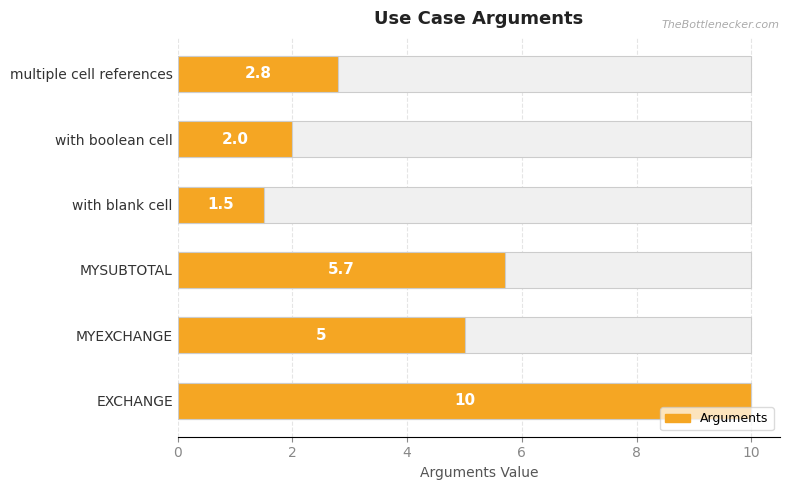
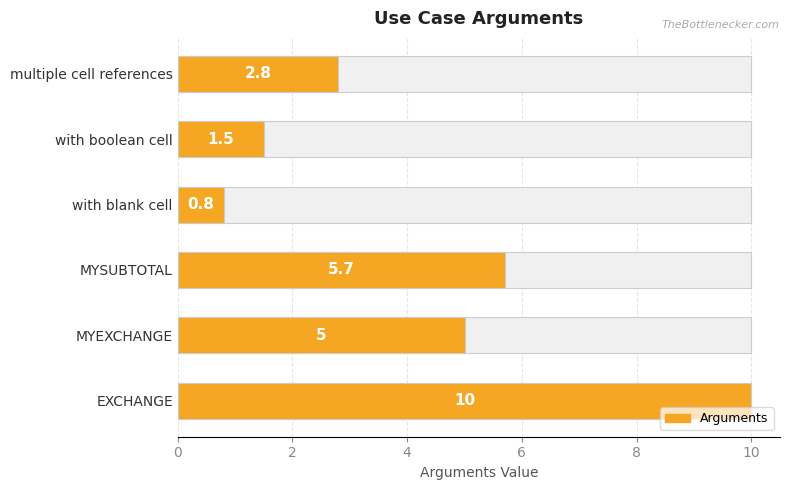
Arguments, with boolean cell: 2.0 -> 1.5
Arguments, with blank cell: 1.5 -> 0.8
